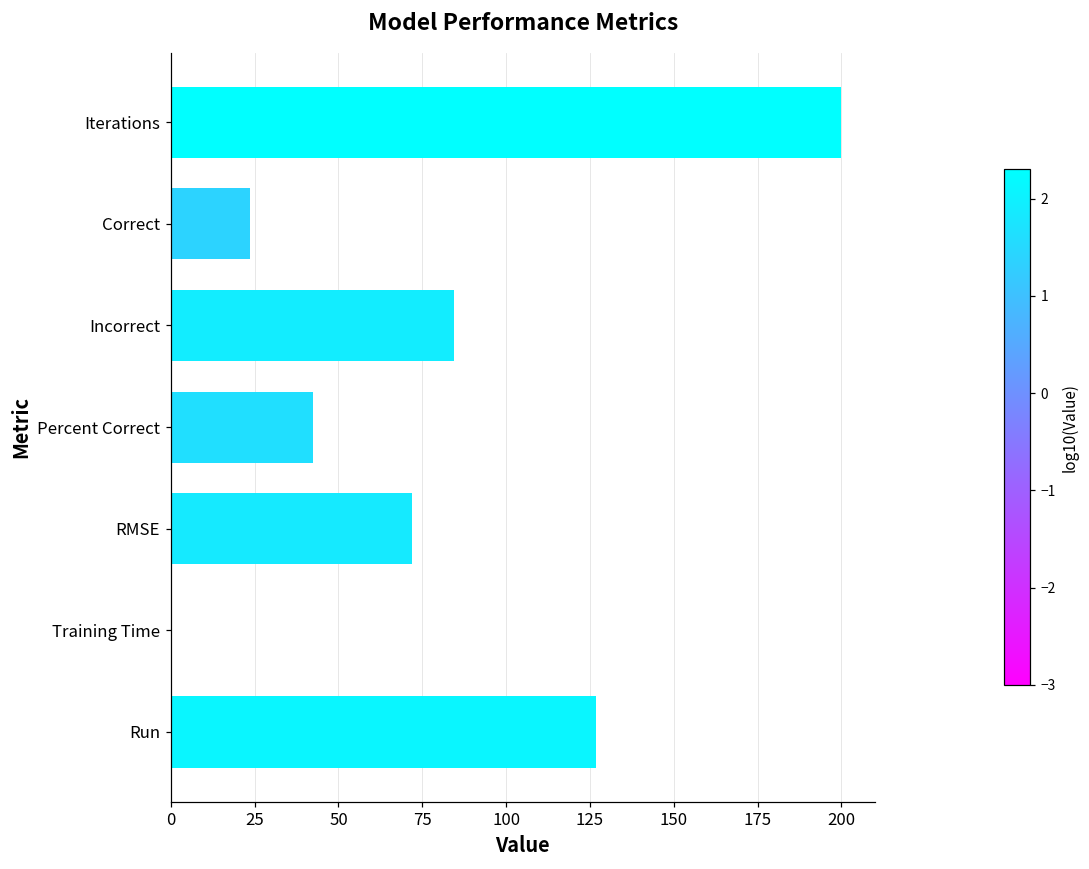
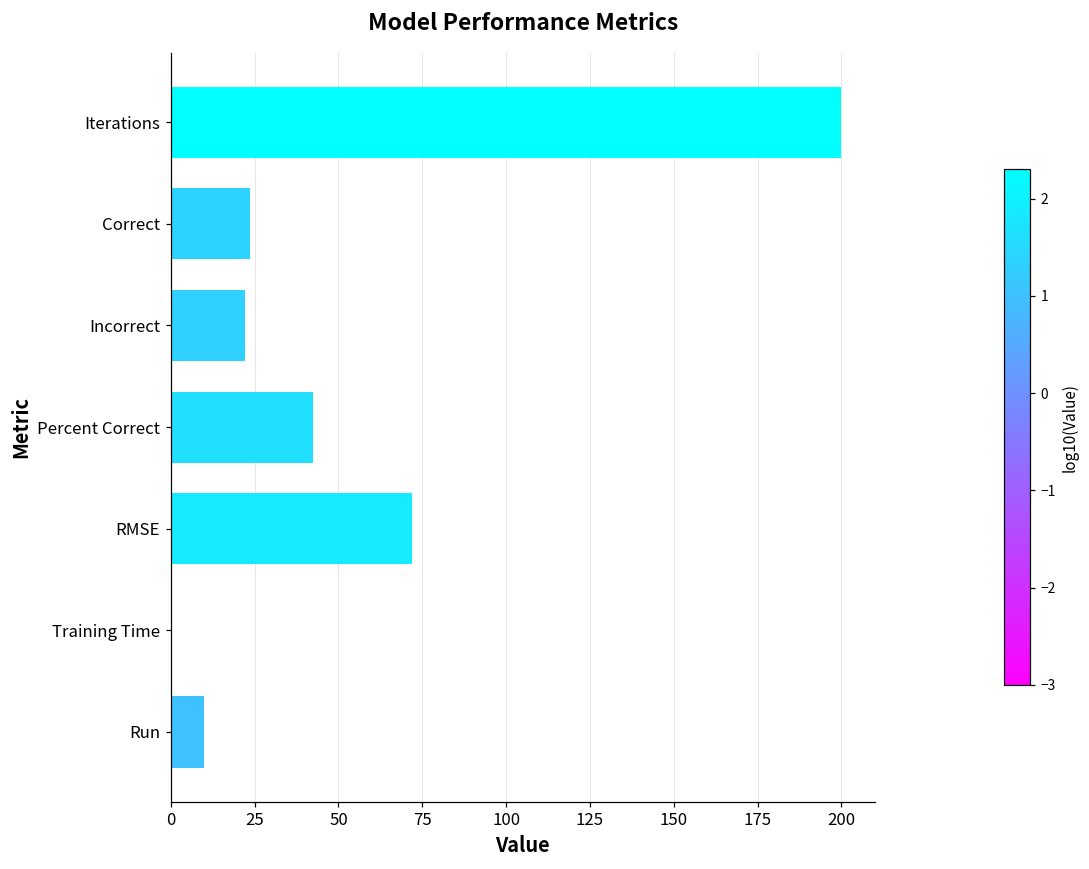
Incorrect: 85 -> 22
Run: 127 -> 10
